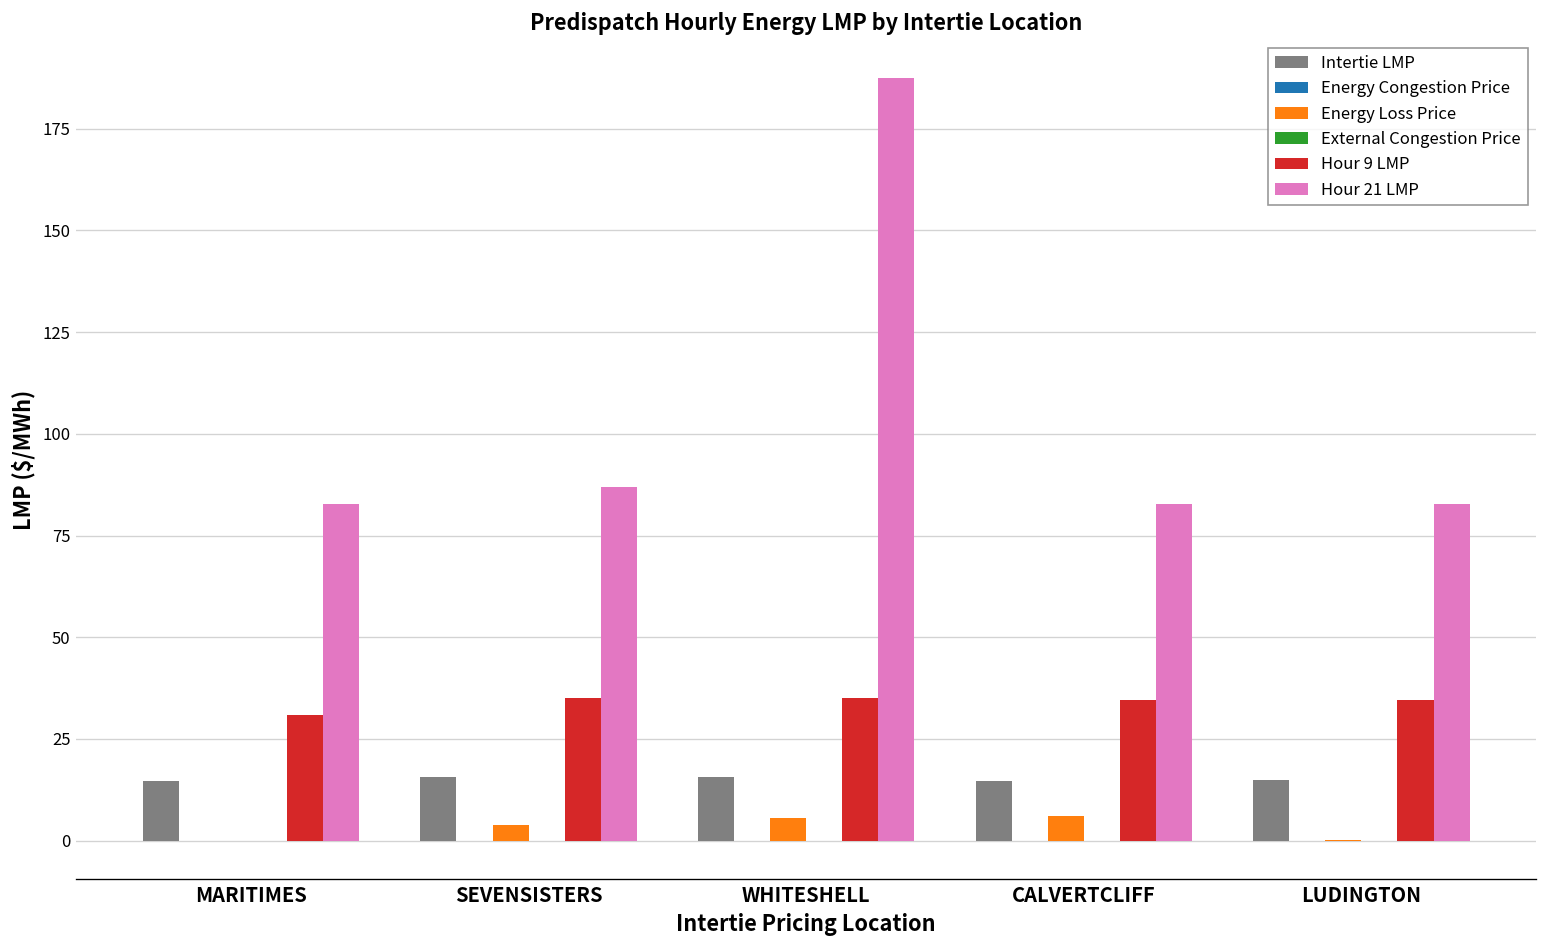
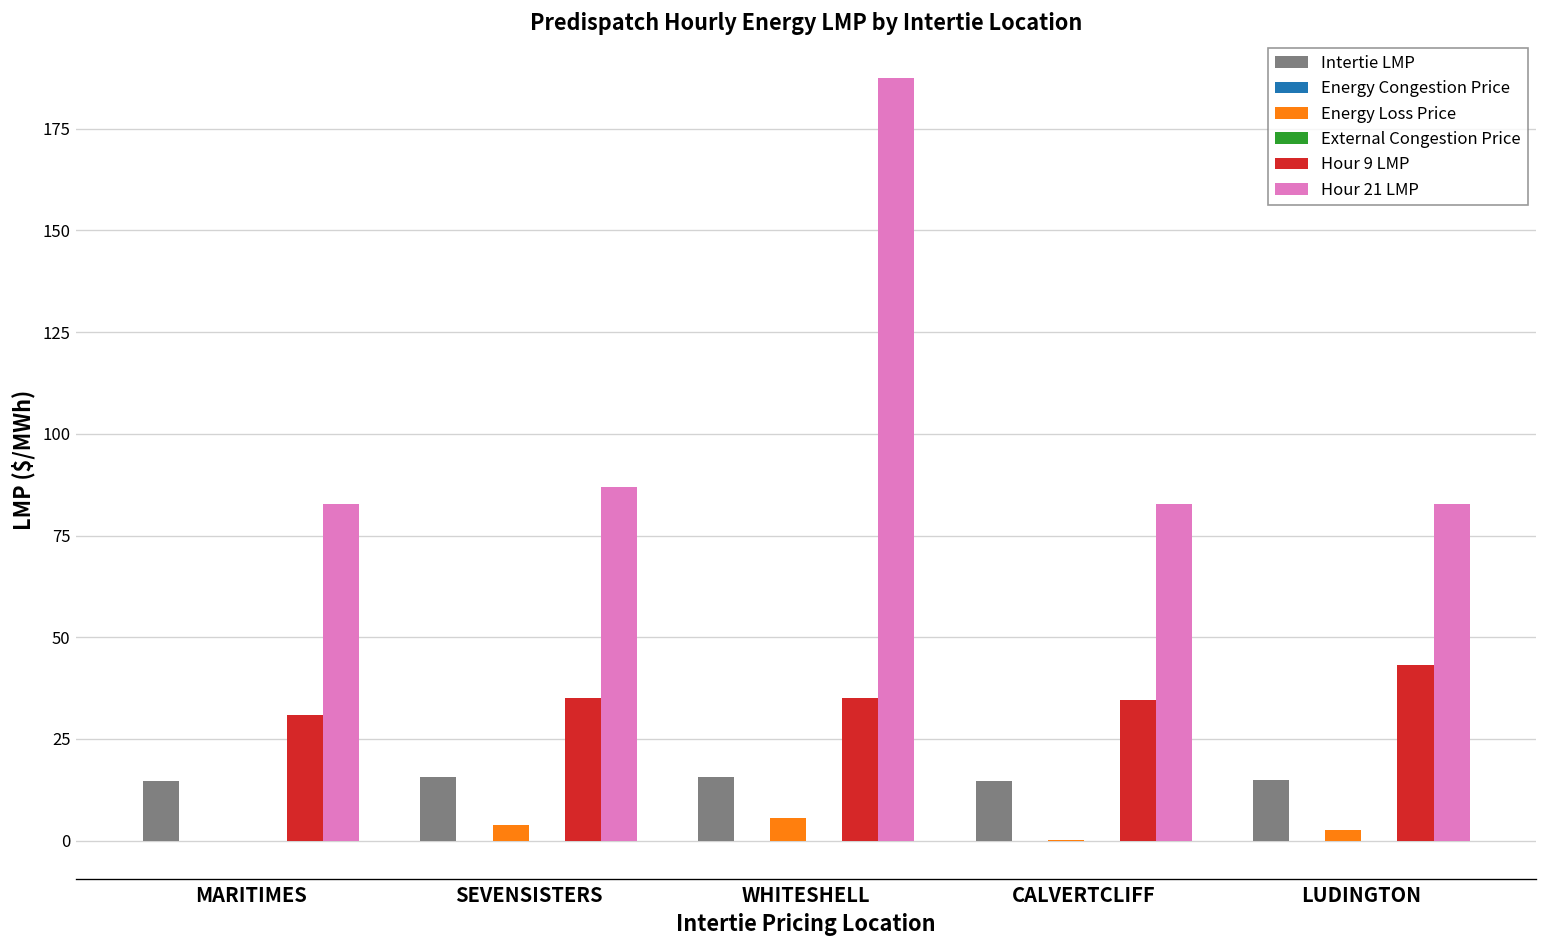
Energy Loss Price, CALVERTCLIFF: 6 -> 0
Energy Loss Price, LUDINGTON: 0 -> 3
Hour 9 LMP, LUDINGTON: 35 -> 43
